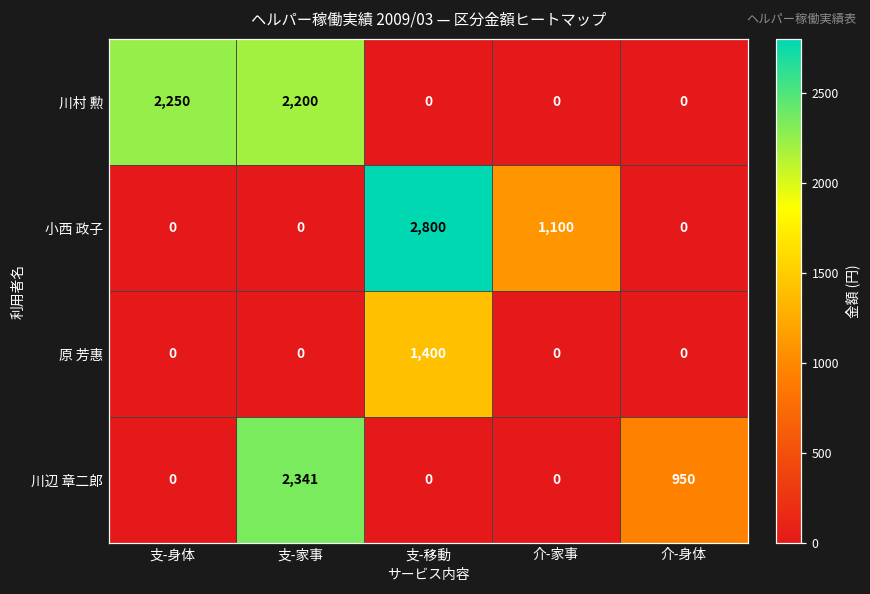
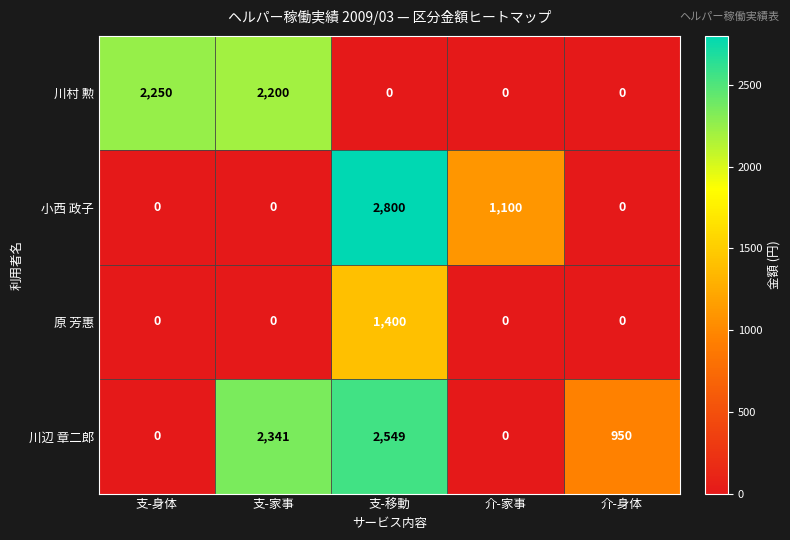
川辺 章二郎, 支-移動: 0 -> 2,549
